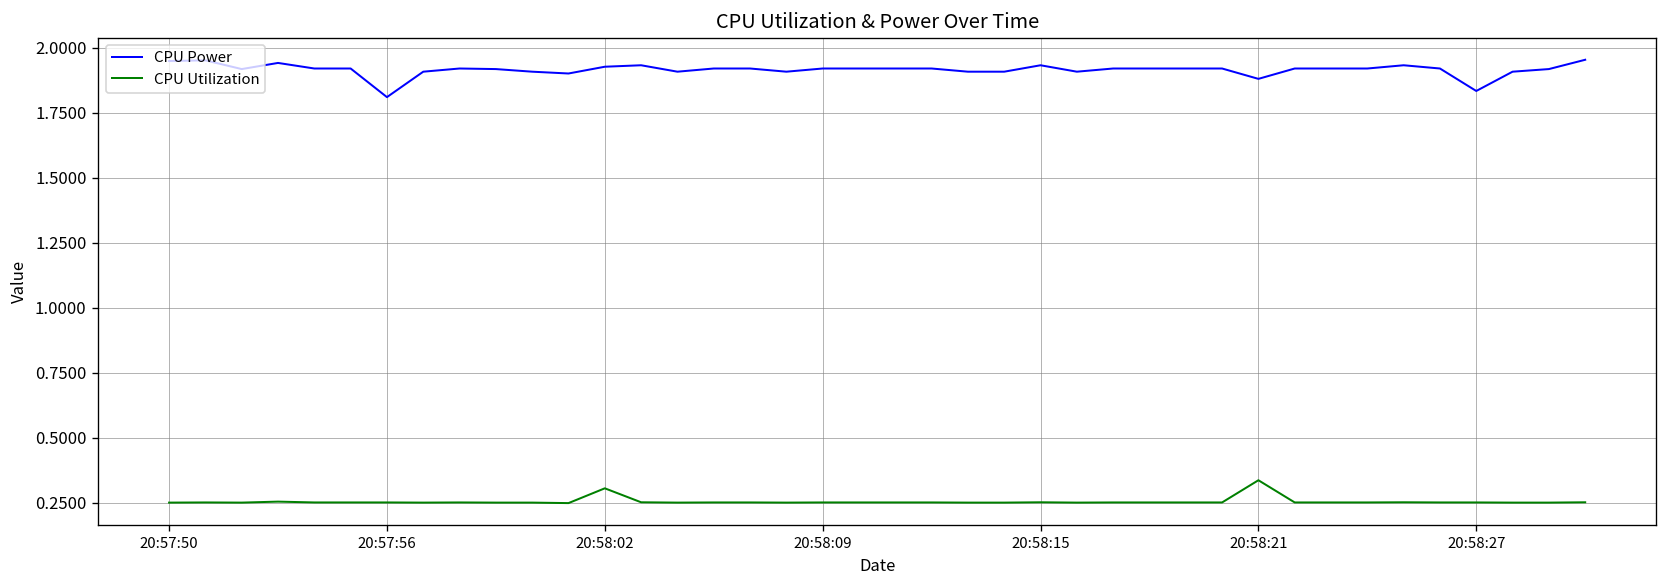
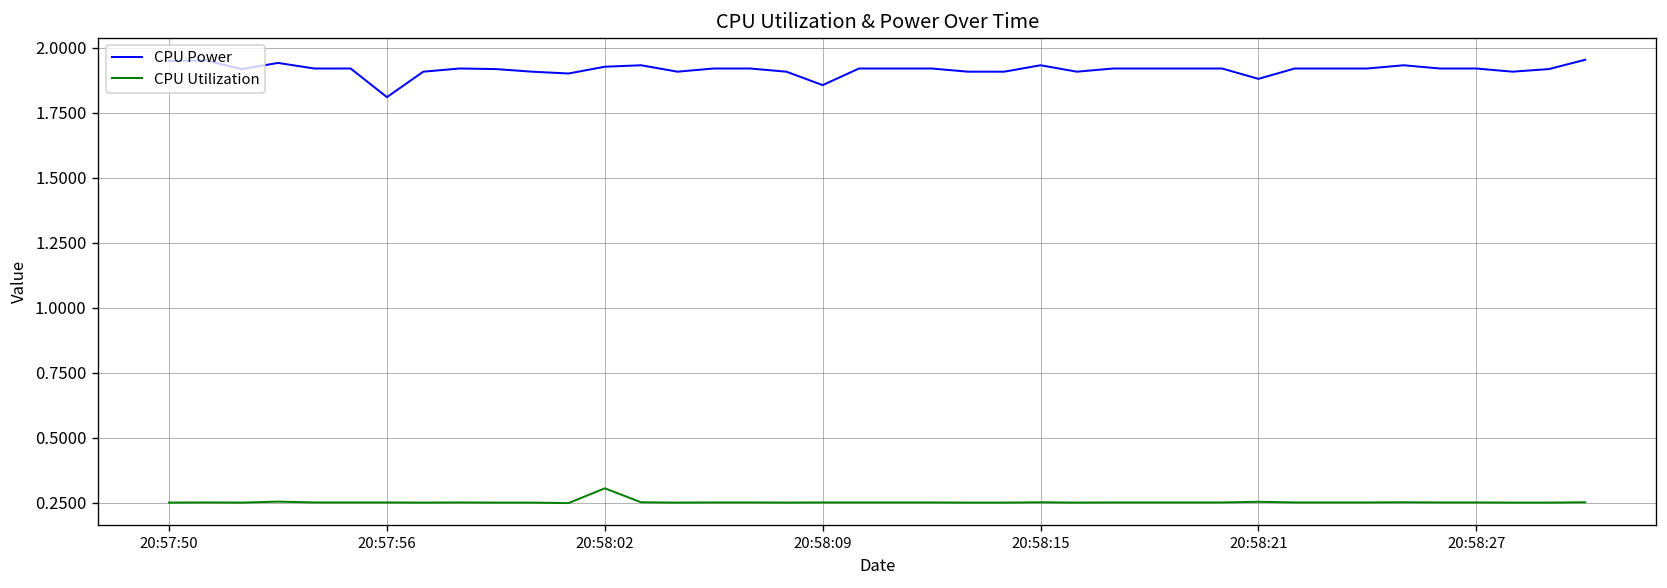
CPU Power, 20:58:09: 1.92 -> 1.86
CPU Utilization, 20:58:21: 0.34 -> 0.25
CPU Power, 20:58:27: 1.83 -> 1.92
